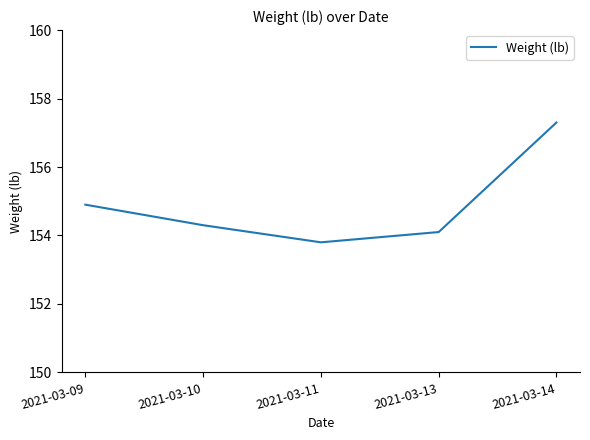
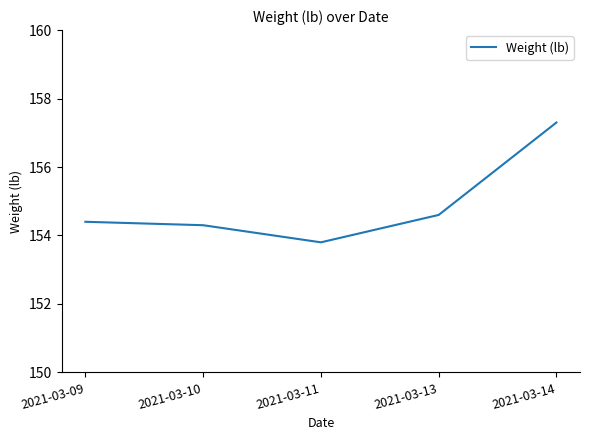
2021-03-09: 154.9 -> 154.4
2021-03-13: 154.1 -> 154.6
